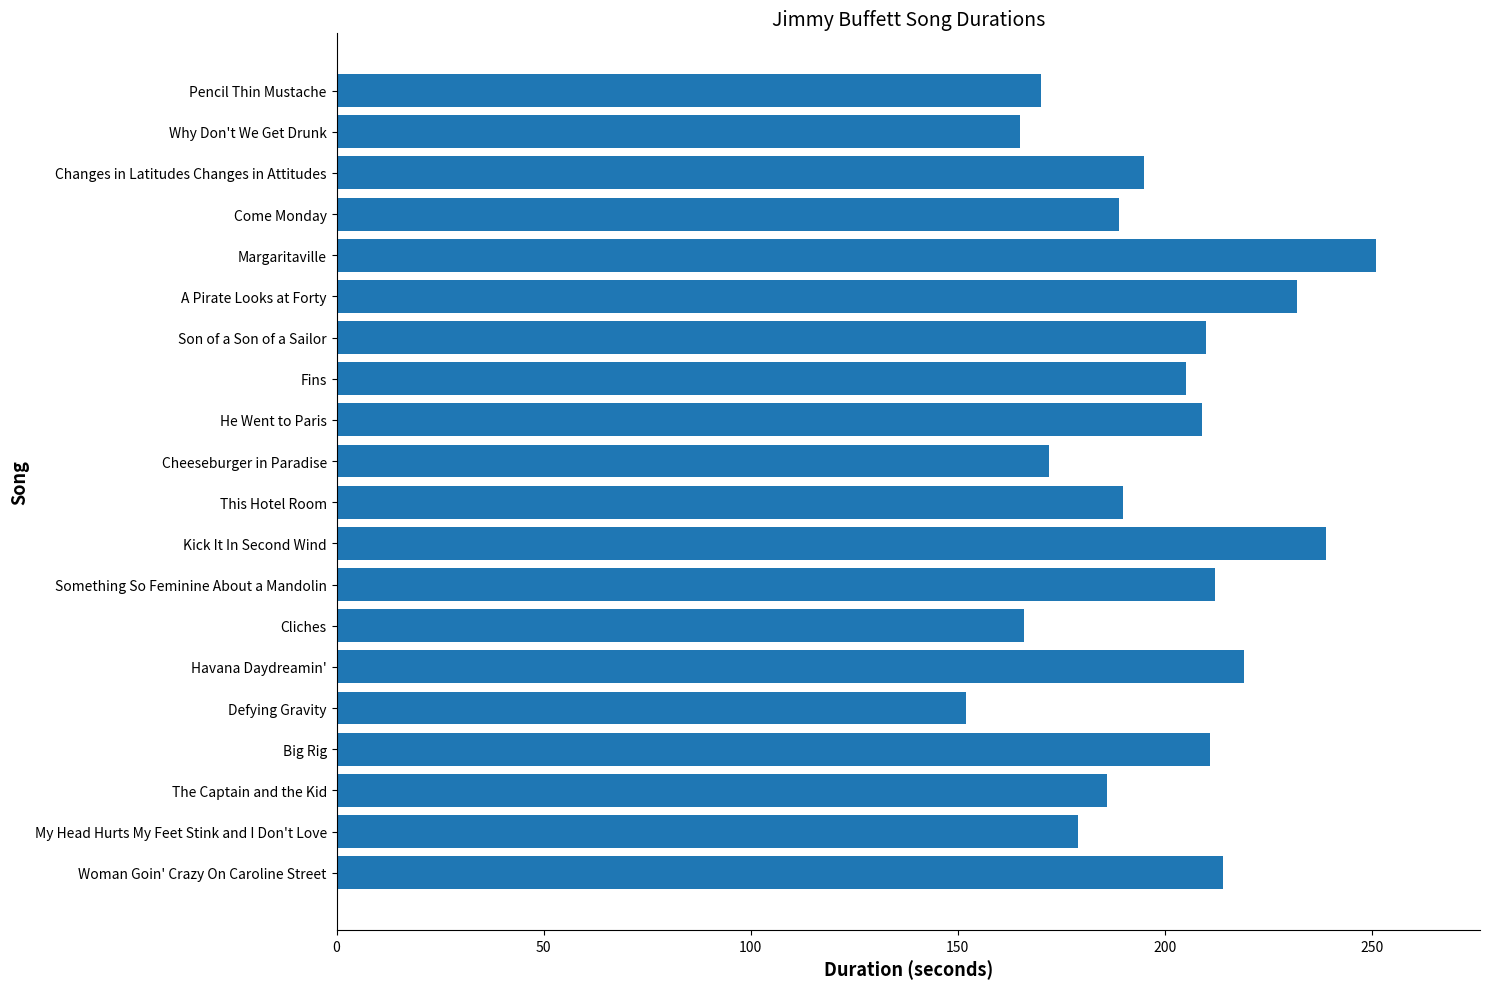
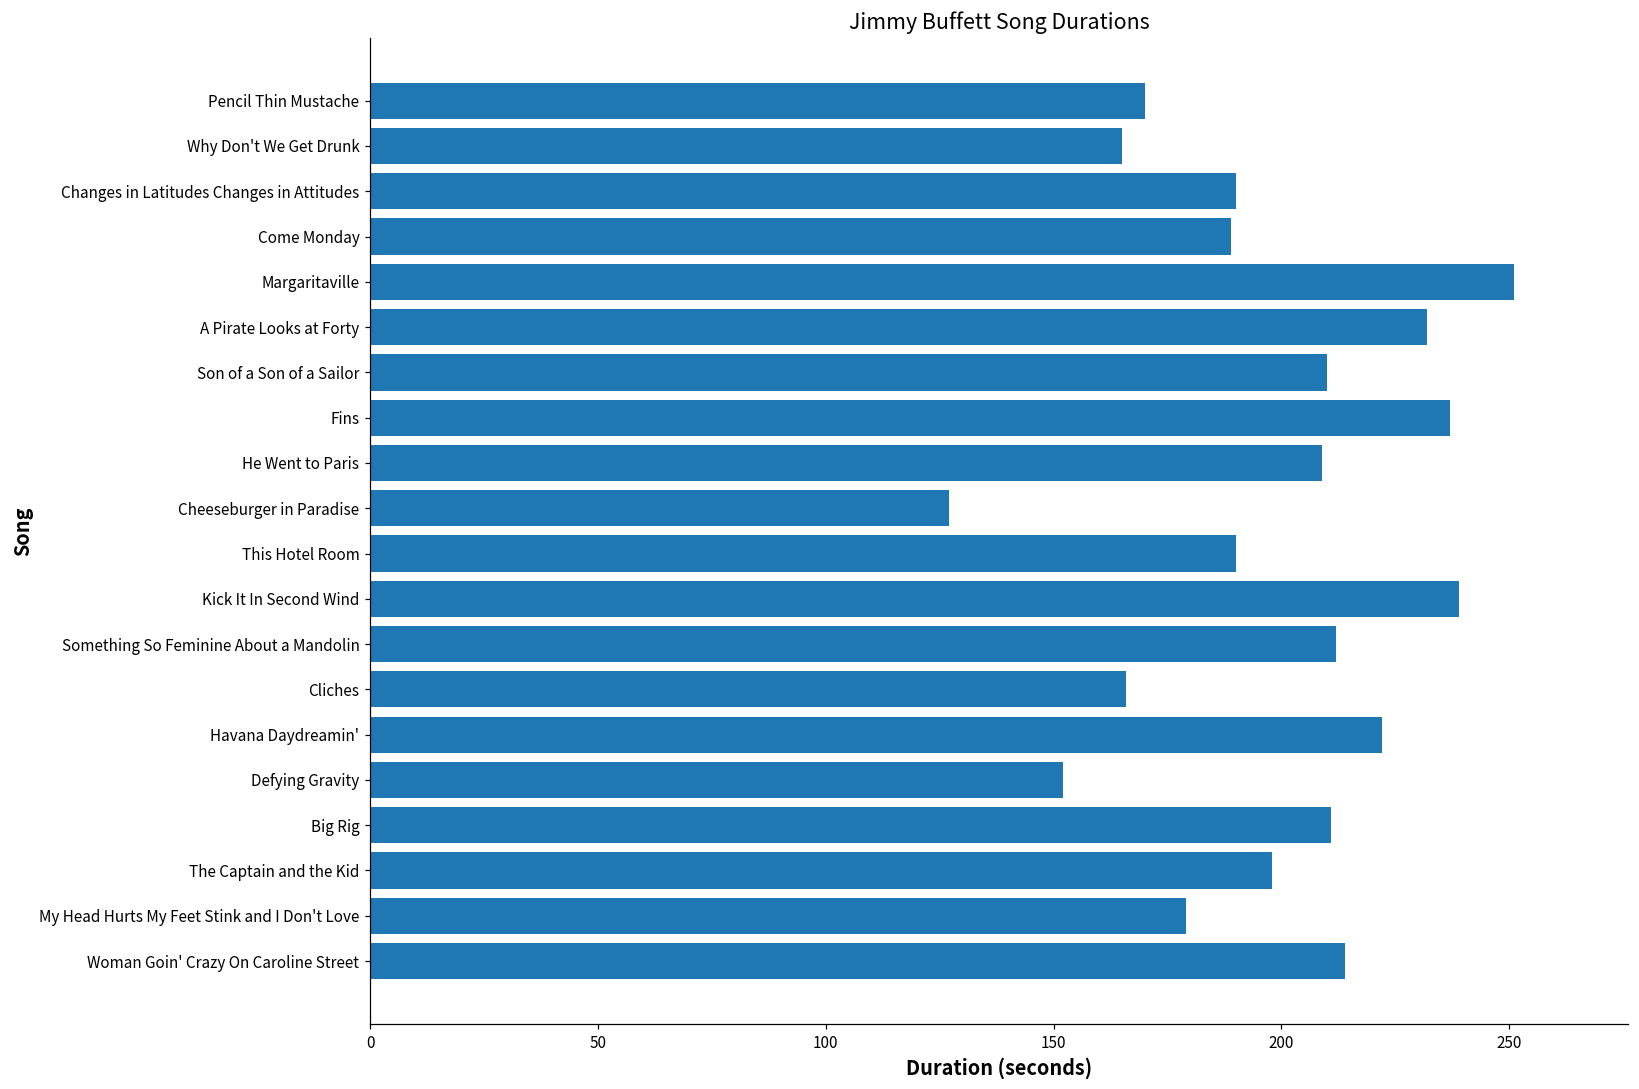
Changes in Latitudes Changes in Attitudes: 195 -> 190
Fins: 205 -> 237
Cheeseburger in Paradise: 172 -> 127
Havana Daydreamin': 219 -> 222
The Captain and the Kid: 186 -> 198
